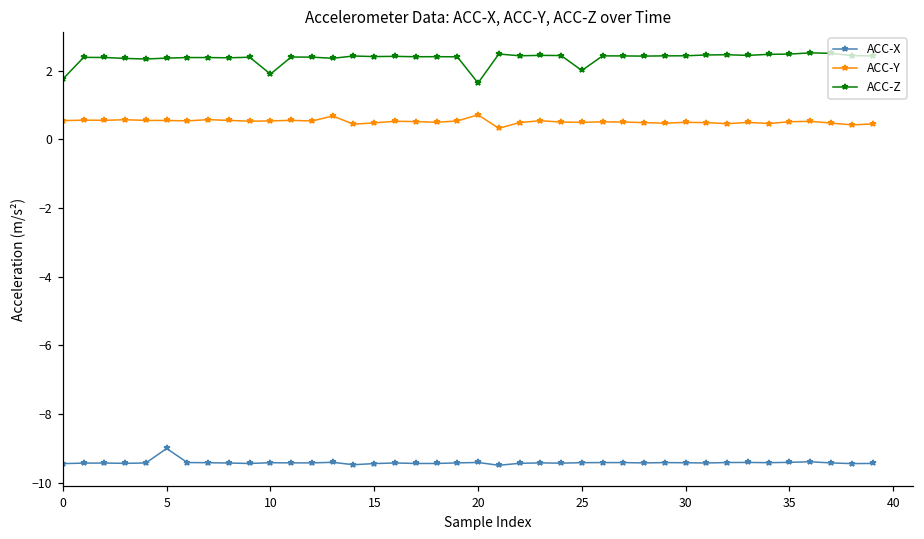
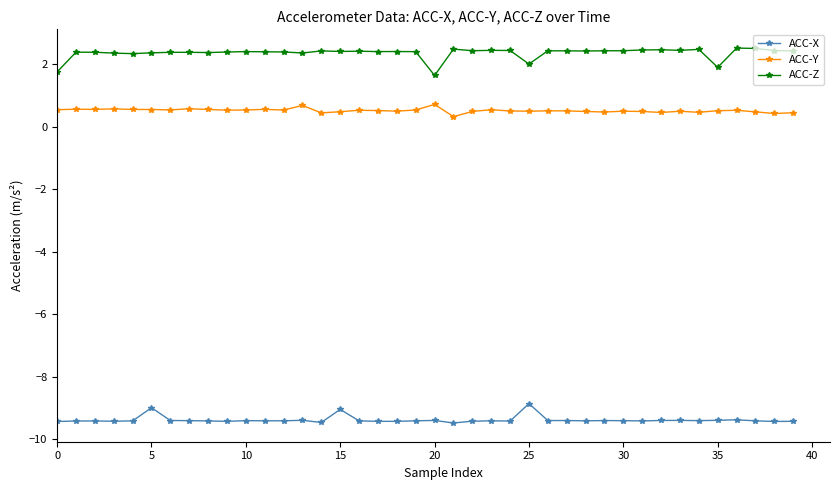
ACC-Z, 10: 1.9 -> 2.4
ACC-X, 15: -9.4 -> -9.1
ACC-X, 25: -9.4 -> -8.9
ACC-Z, 35: 2.5 -> 1.9
